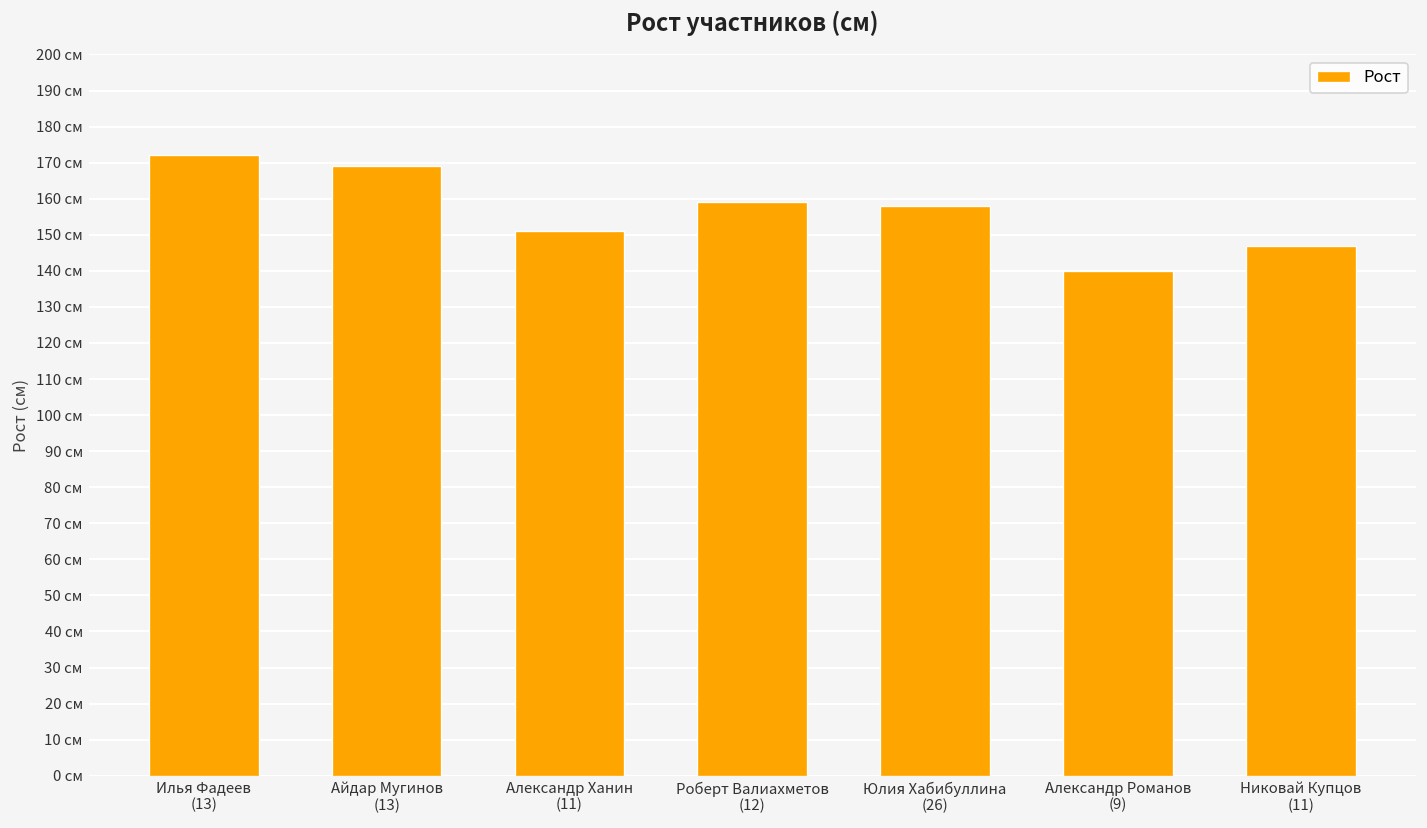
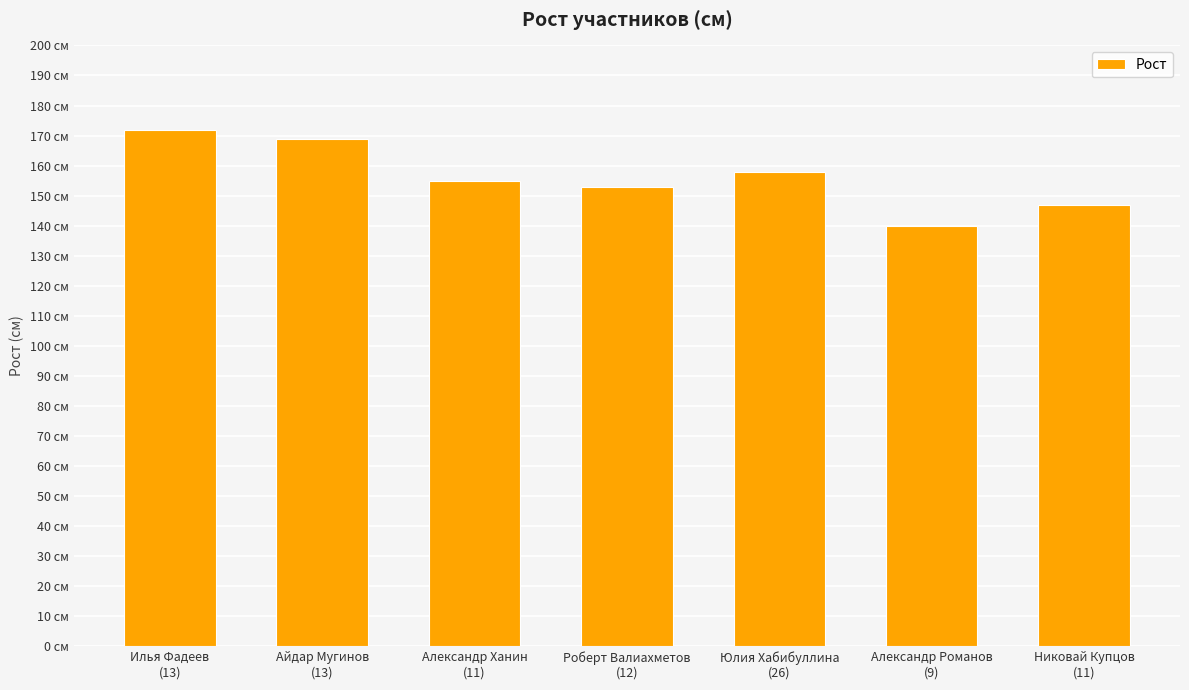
Александр Ханин (11): 151 см -> 155 см
Роберт Валиахметов (12): 159 см -> 153 см
